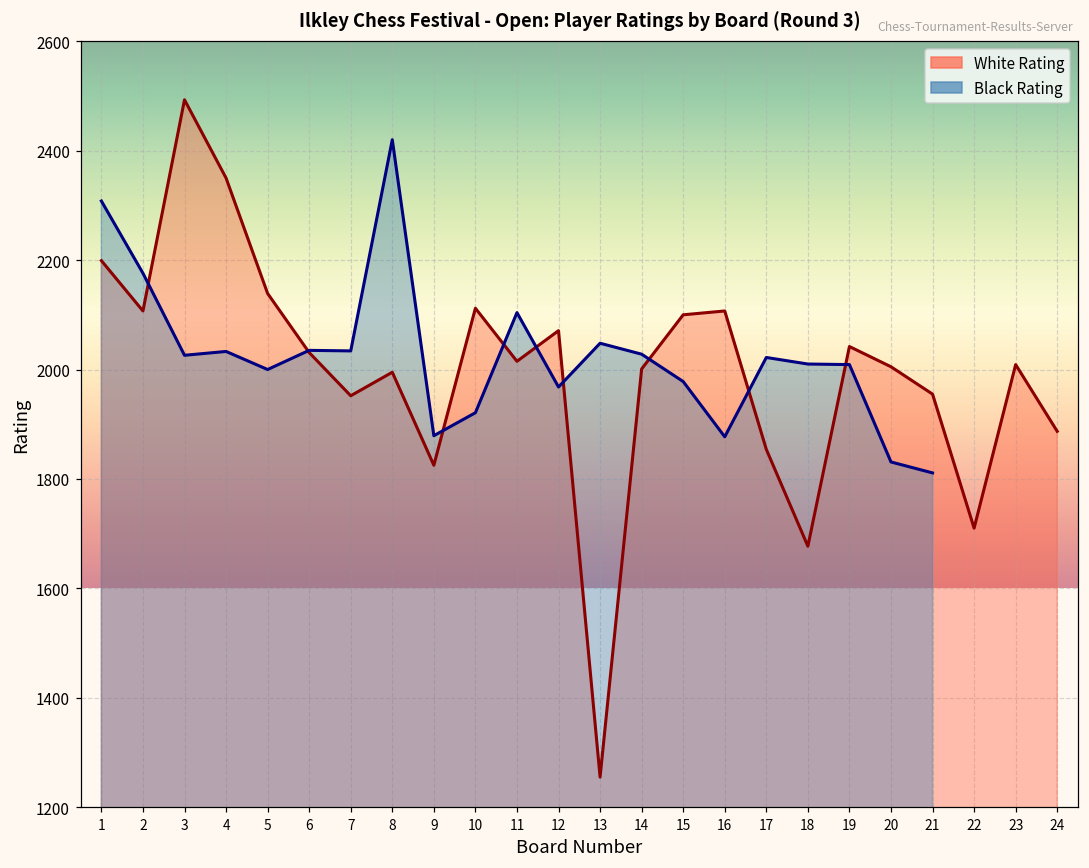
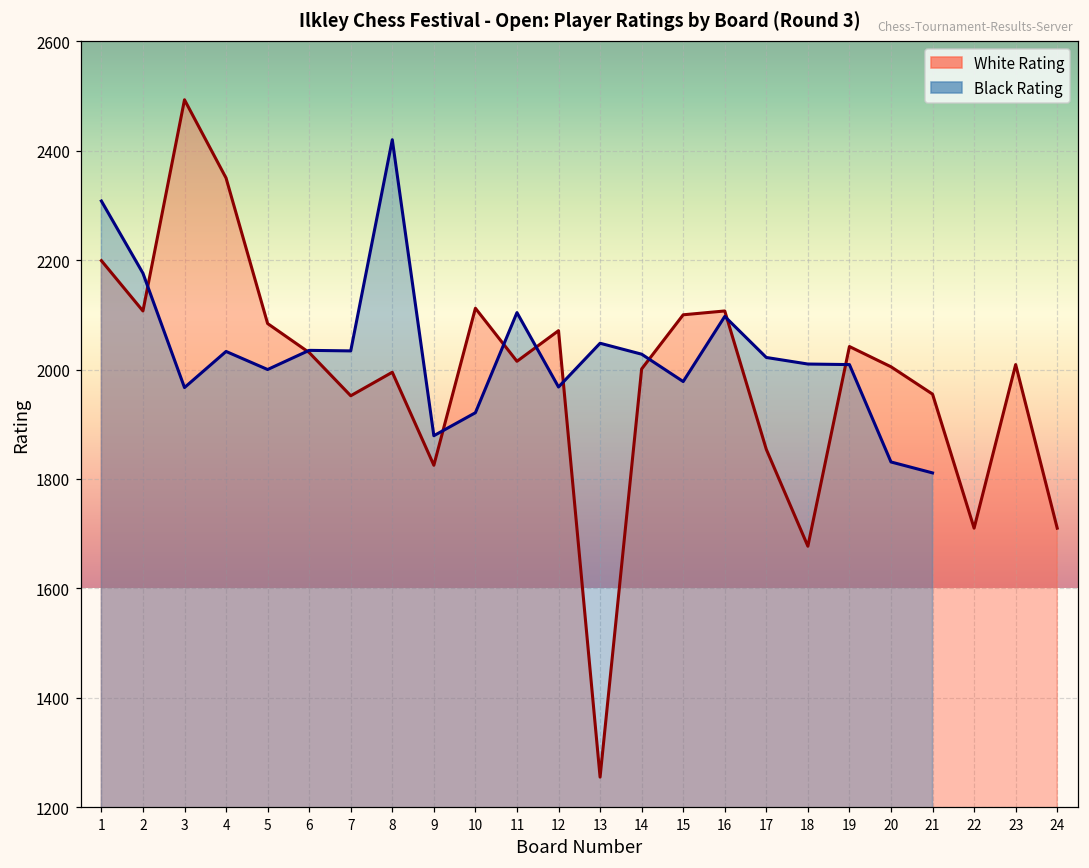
Black Rating, 3: 2030 -> 1970
White Rating, 5: 2140 -> 2080
Black Rating, 16: 1880 -> 2100
White Rating, 24: 1890 -> 1710
